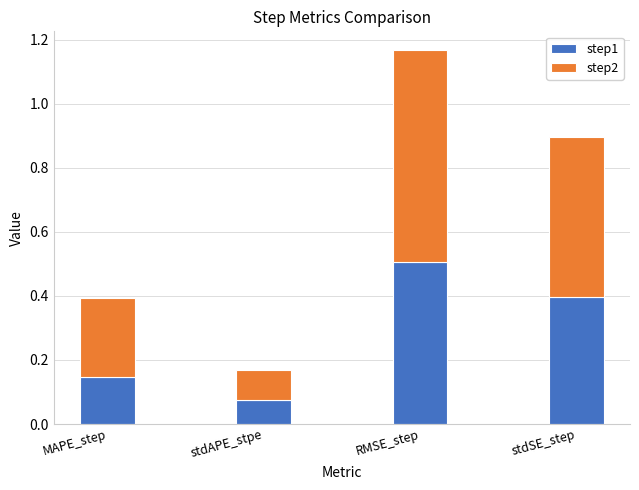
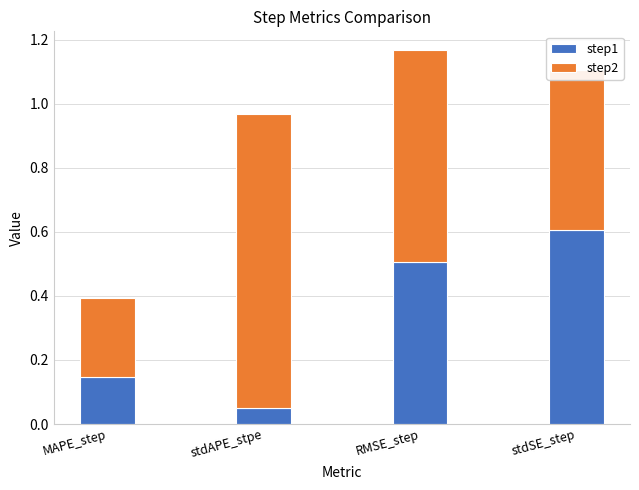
step1, stdAPE_stpe: 0.08 -> 0.05
step2, stdAPE_stpe: 0.09 -> 0.92
step1, stdSE_step: 0.40 -> 0.61
